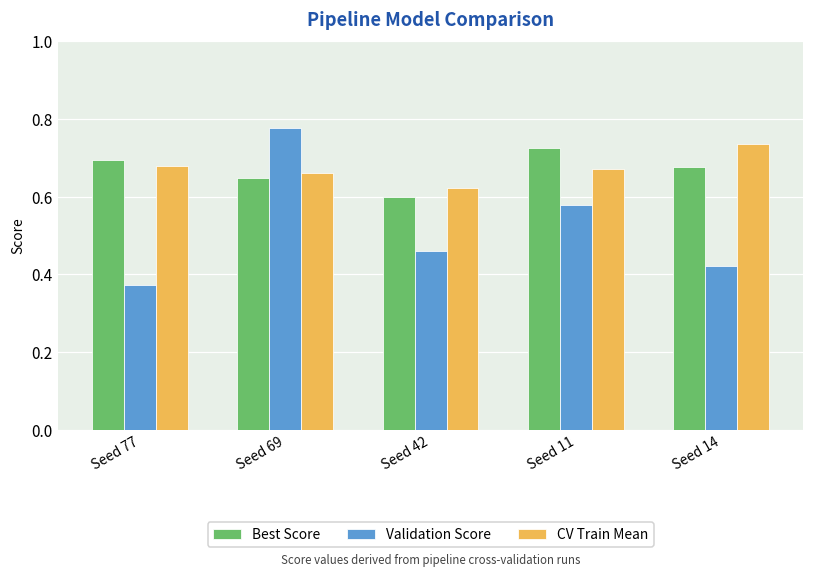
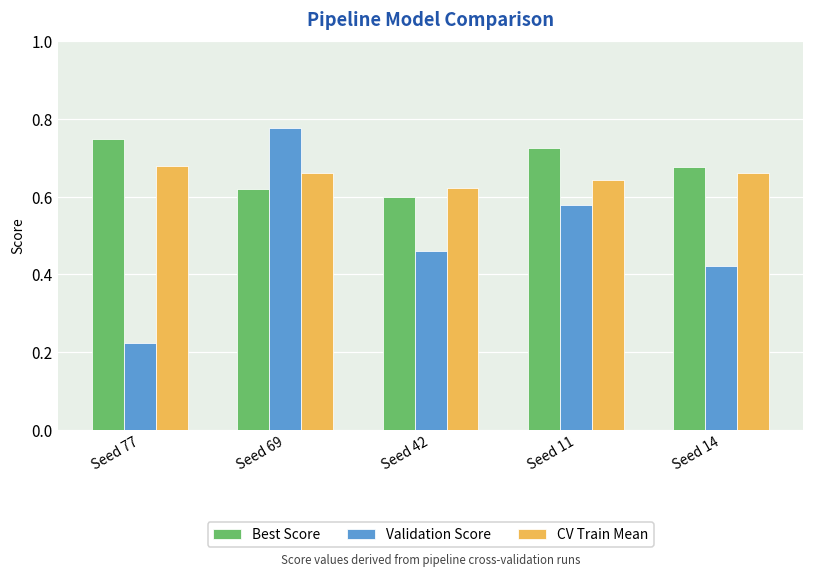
Best Score, Seed 77: 0.70 -> 0.75
Validation Score, Seed 77: 0.37 -> 0.22
Best Score, Seed 69: 0.65 -> 0.62
CV Train Mean, Seed 11: 0.67 -> 0.64
CV Train Mean, Seed 14: 0.74 -> 0.66
